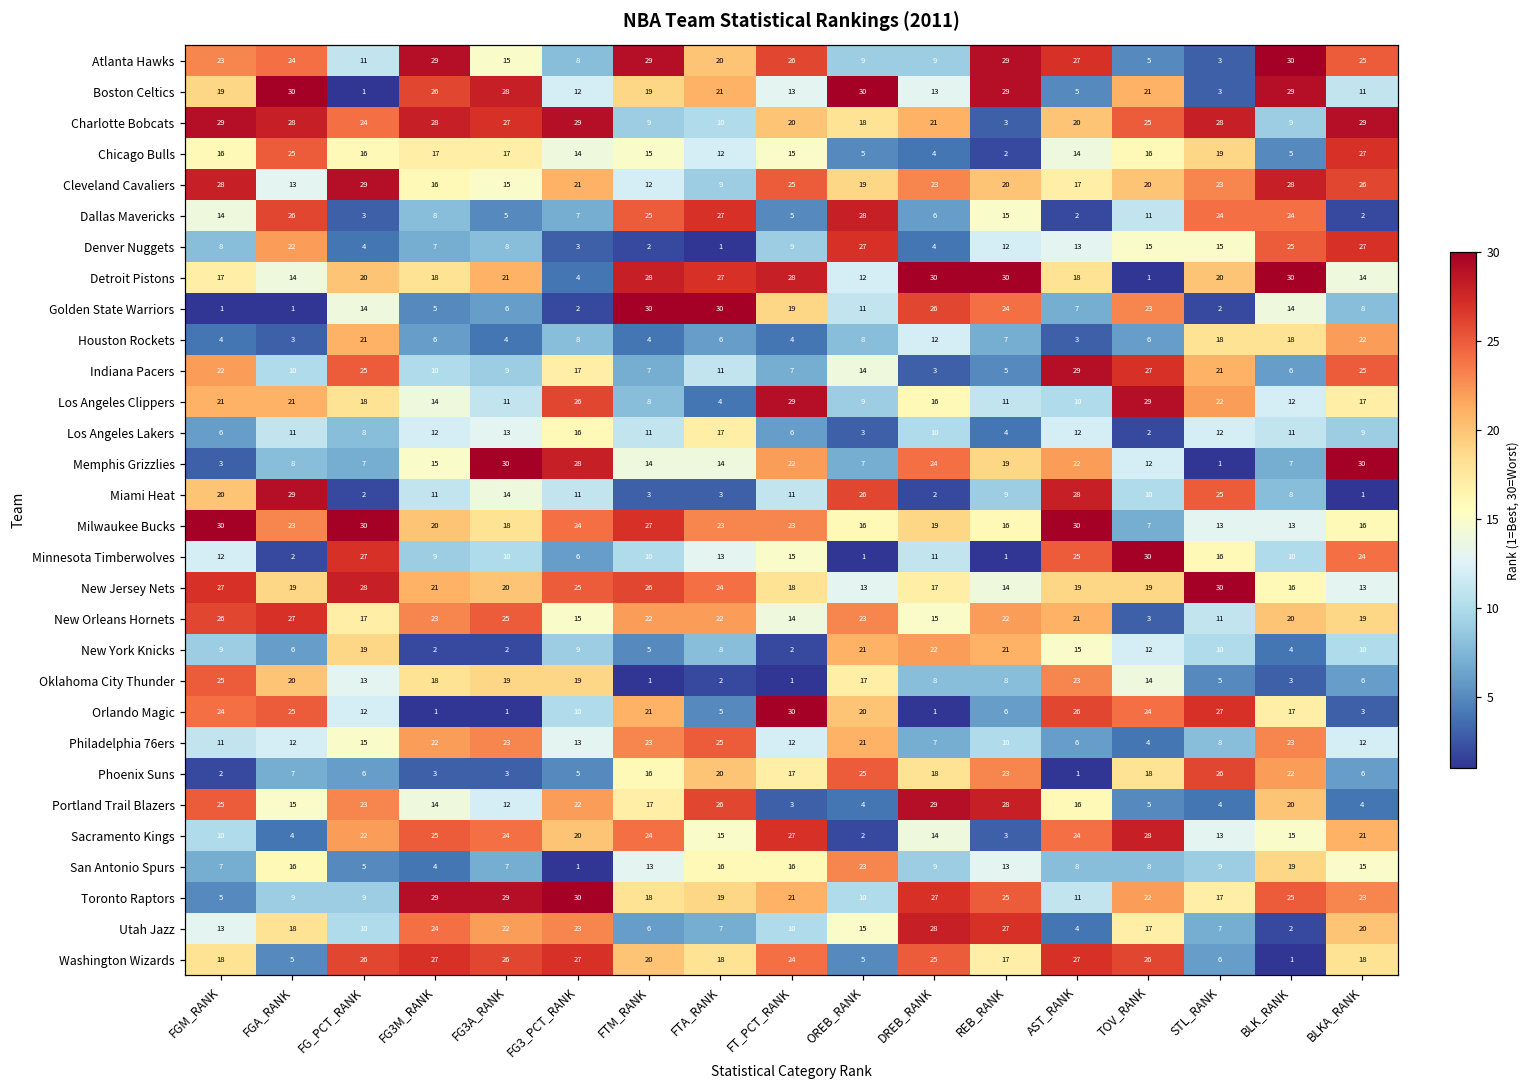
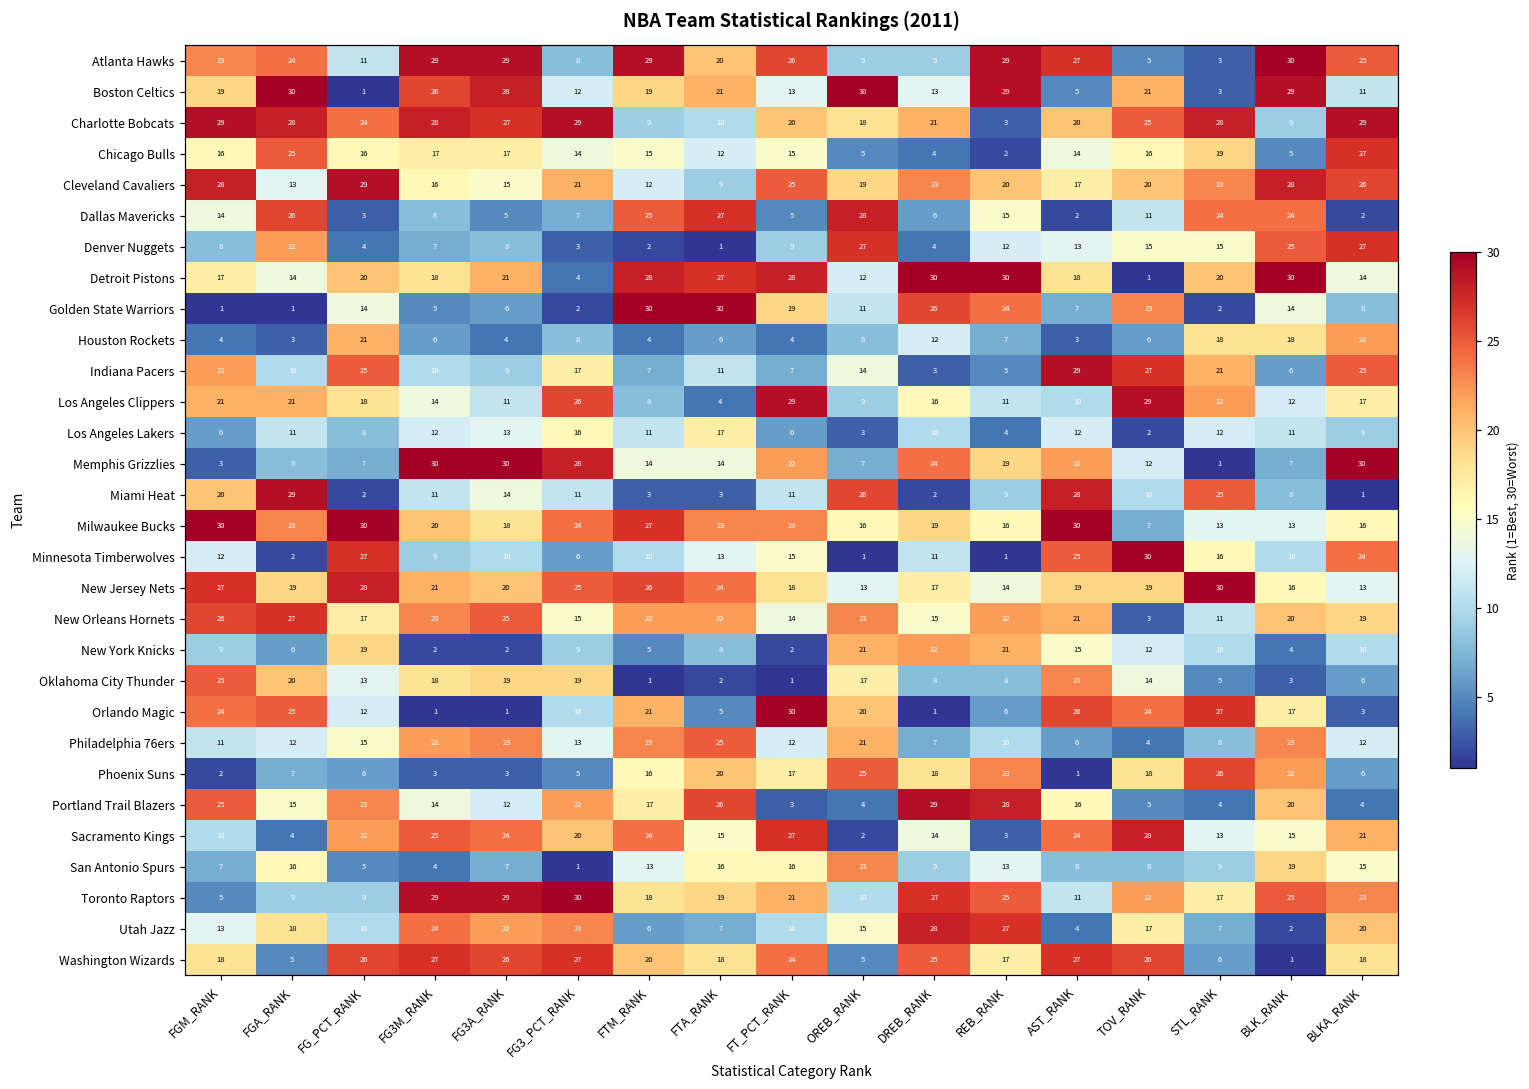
Atlanta Hawks, FG3A_RANK: 15 -> 29
Memphis Grizzlies, FG3M_RANK: 15 -> 30
